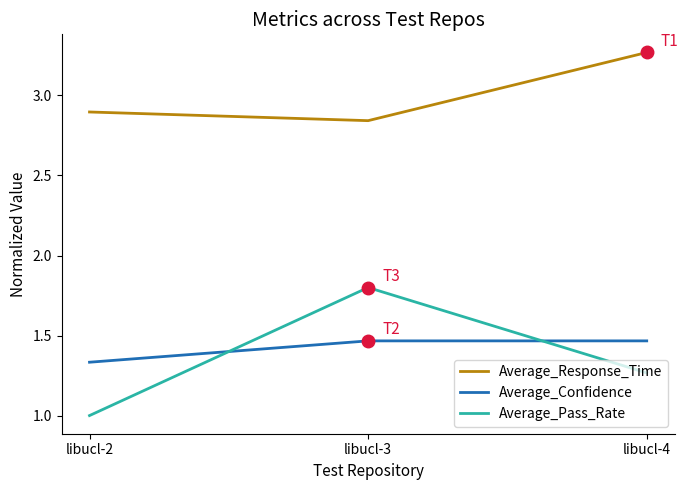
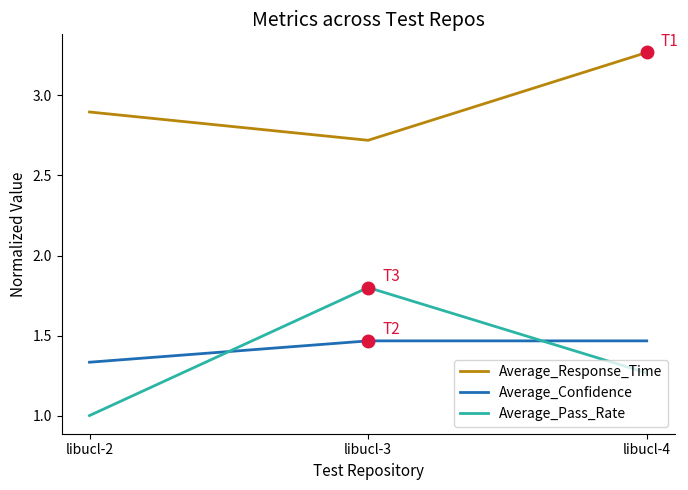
Average_Response_Time, libucl-3: 2.84 -> 2.72
